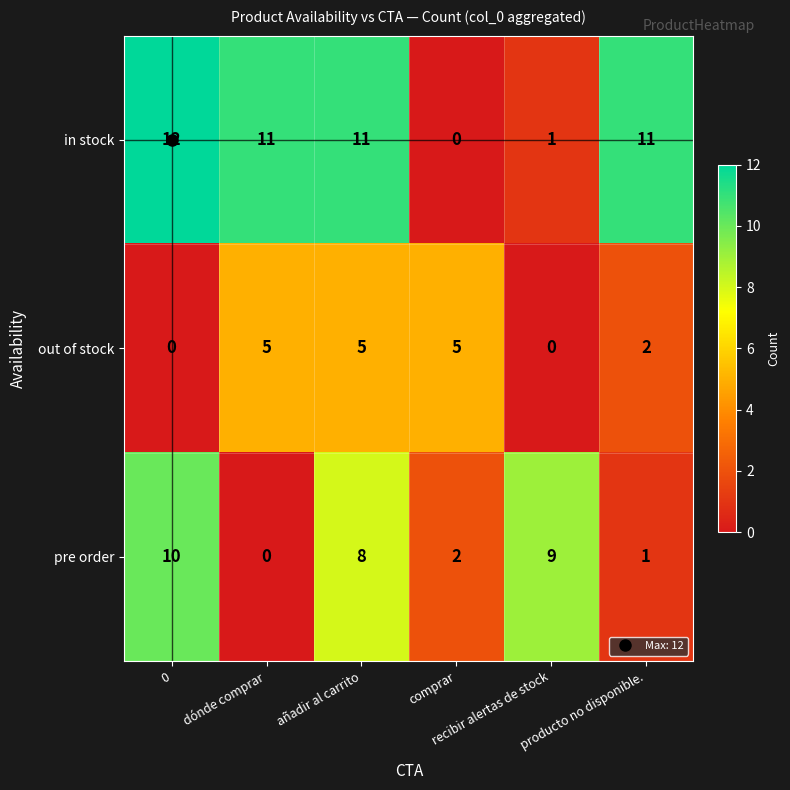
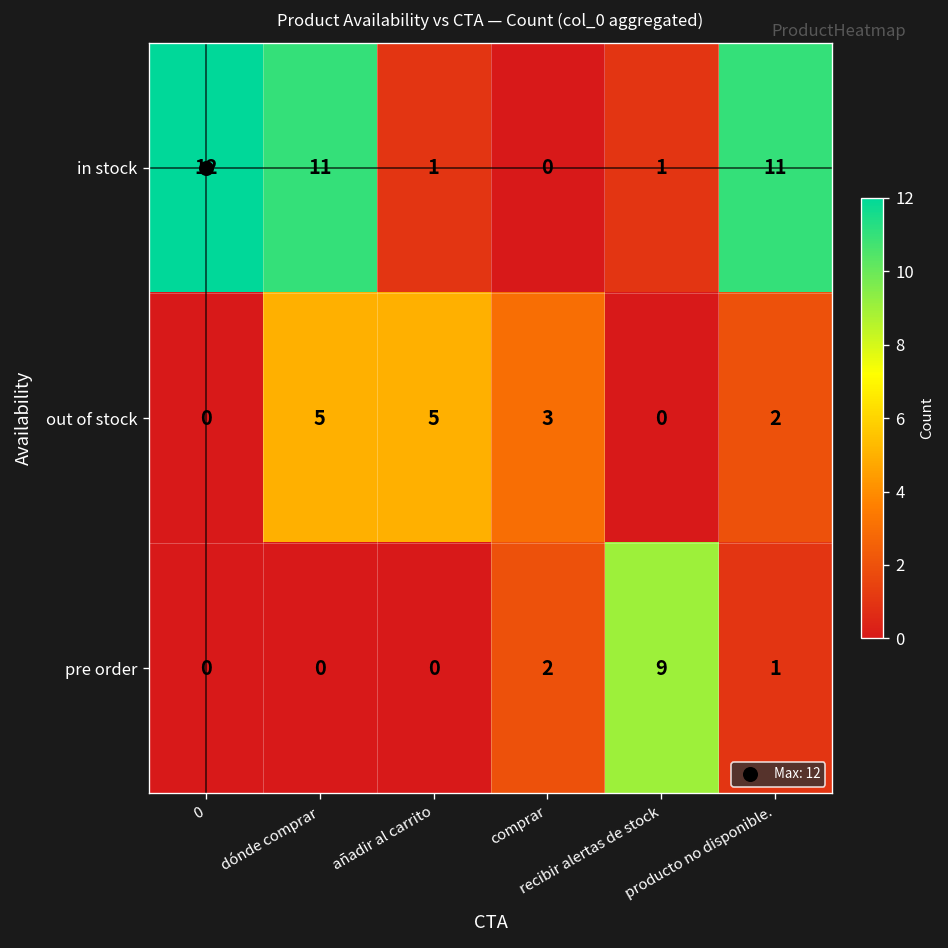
in stock, añadir al carrito: 11 -> 1
out of stock, comprar: 5 -> 3
pre order, 0: 10 -> 0
pre order, añadir al carrito: 8 -> 0
